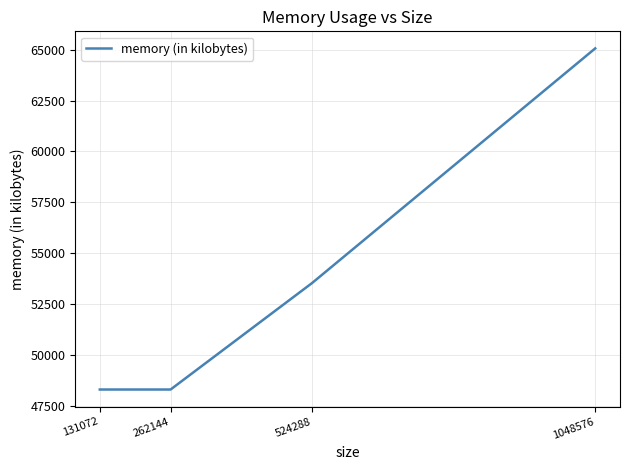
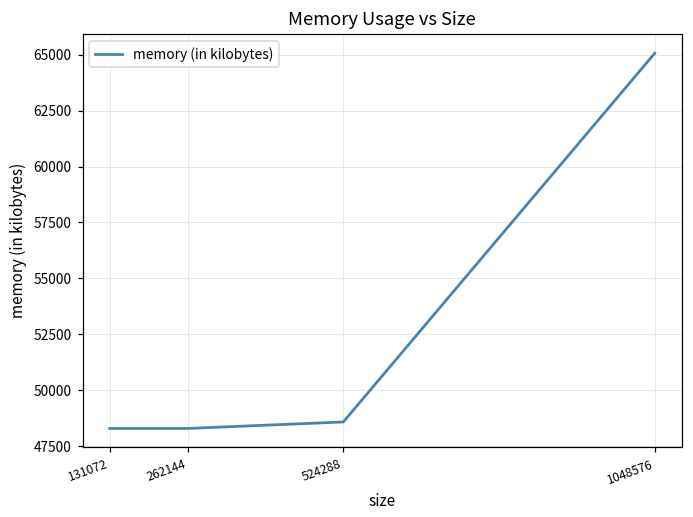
524288: 53500 -> 48600
